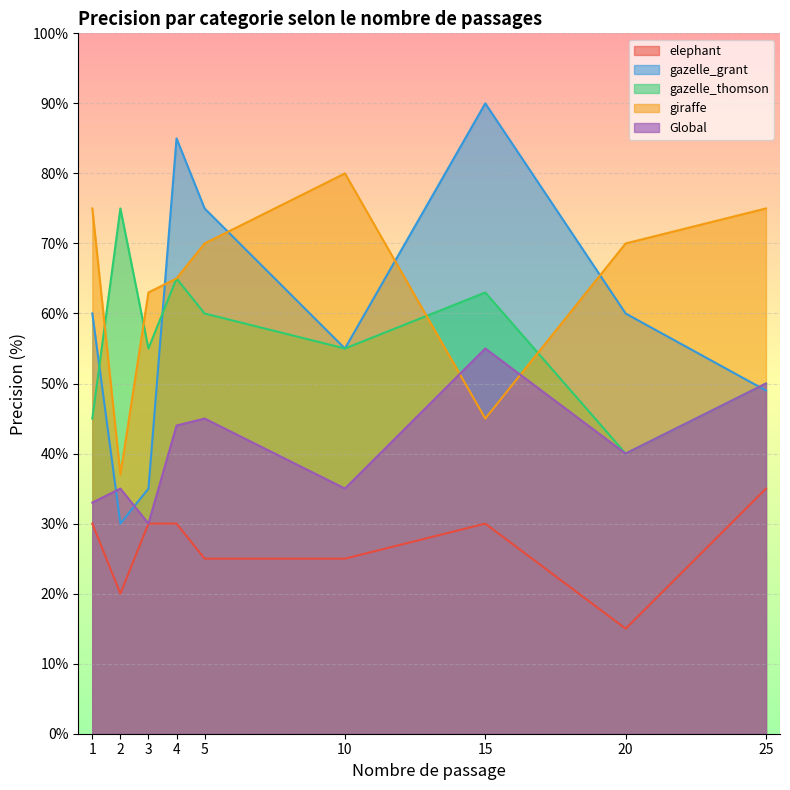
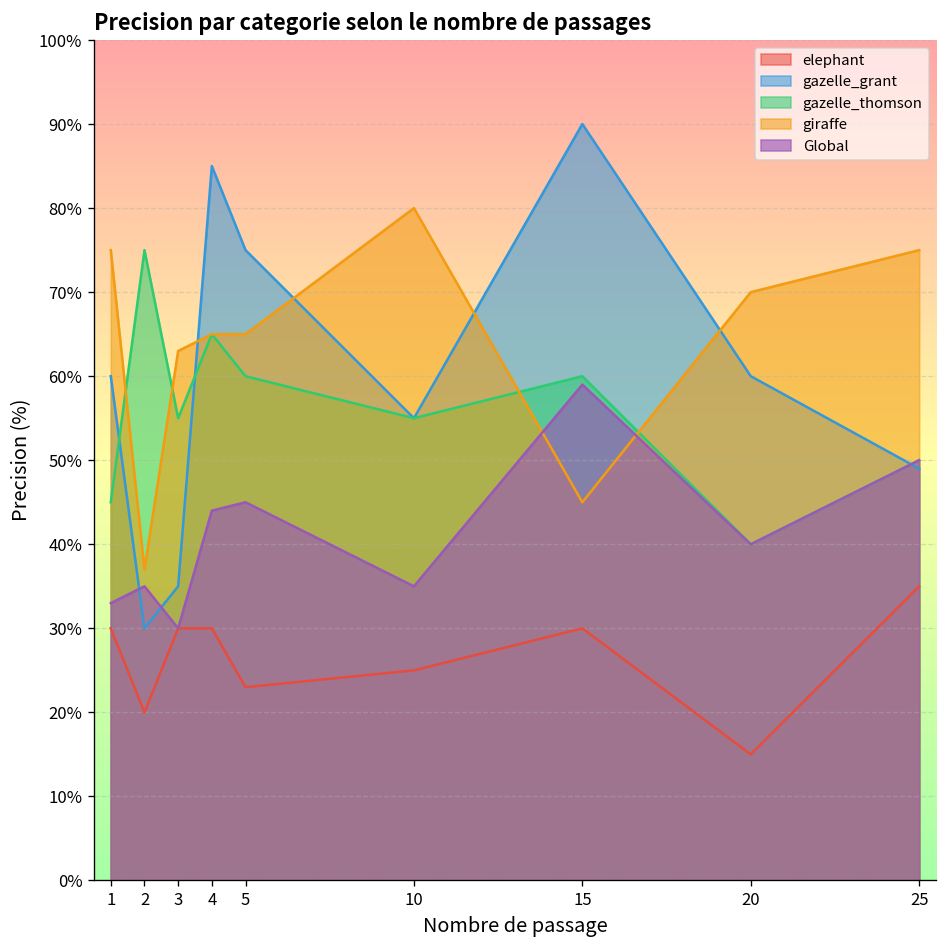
elephant, 5: 25% -> 23%
giraffe, 5: 70% -> 65%
gazelle_thomson, 15: 63% -> 60%
Global, 15: 55% -> 59%
